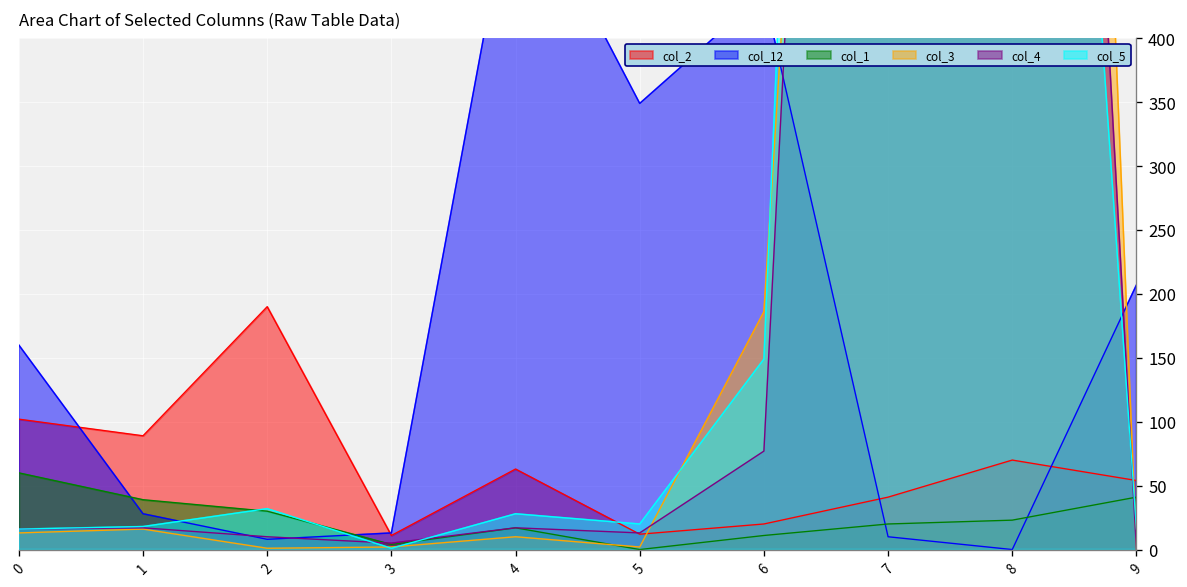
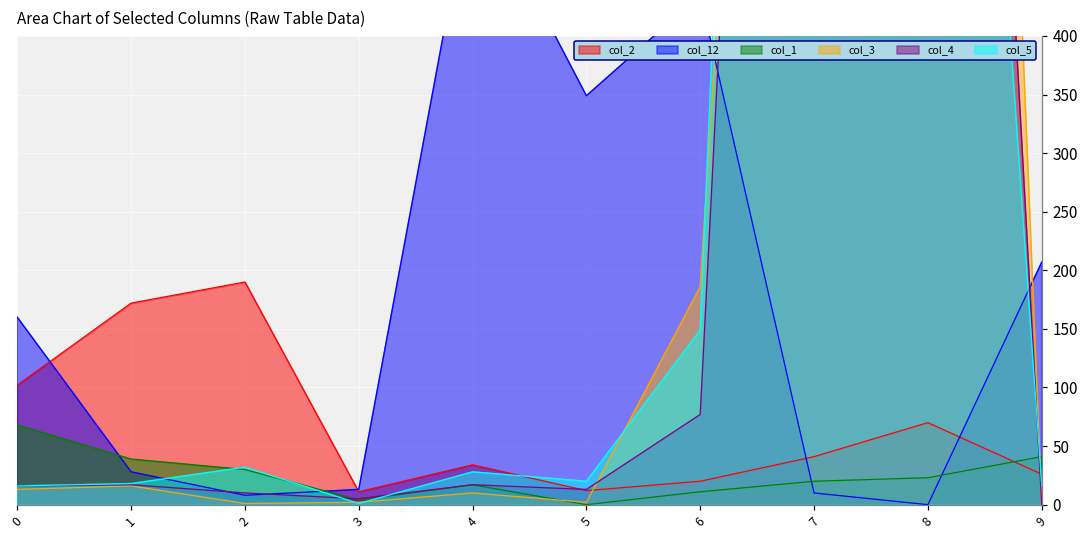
col_1, 0: 60 -> 68
col_2, 1: 89 -> 172
col_2, 4: 63 -> 34
col_2, 9: 54 -> 26
